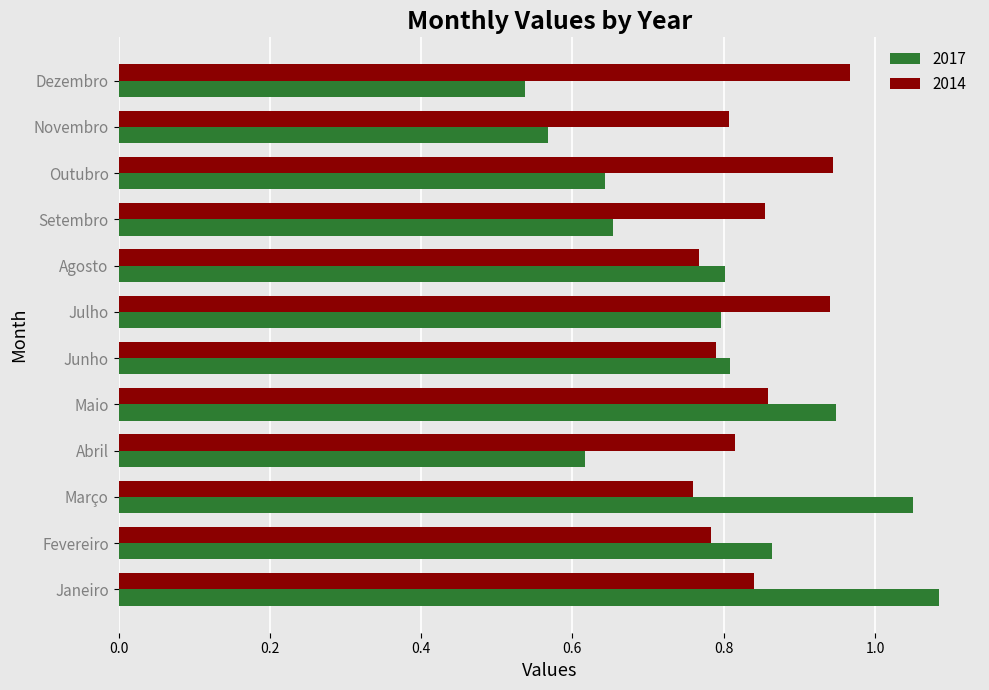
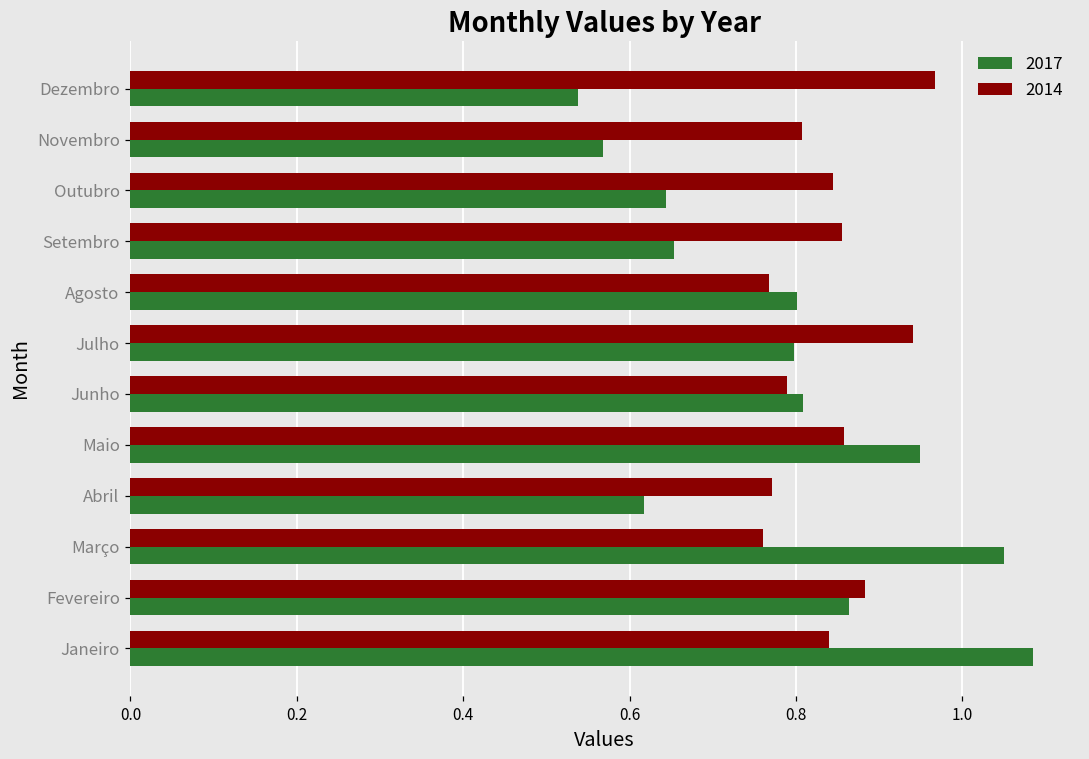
2014, Outubro: 0.94 -> 0.84
2014, Abril: 0.82 -> 0.77
2014, Fevereiro: 0.78 -> 0.88
